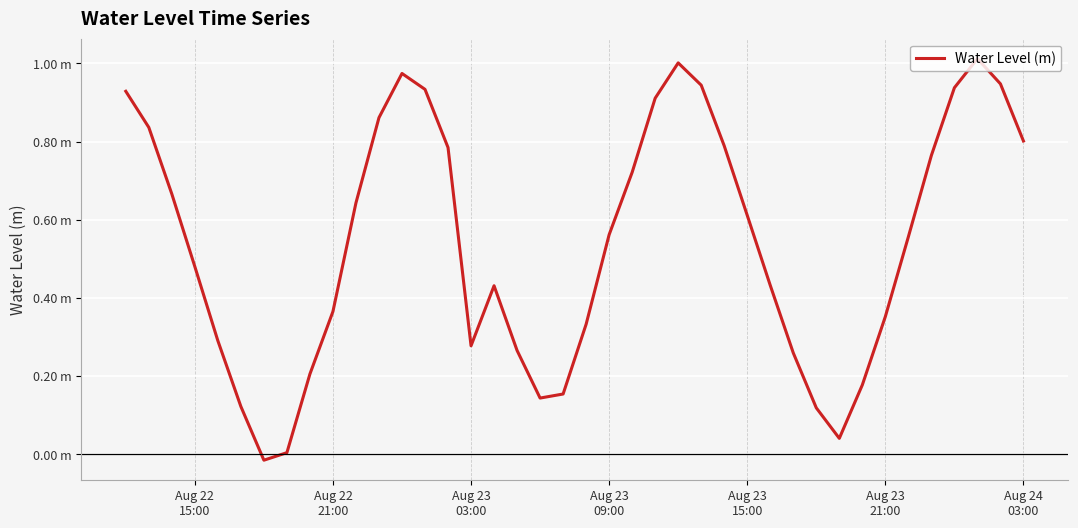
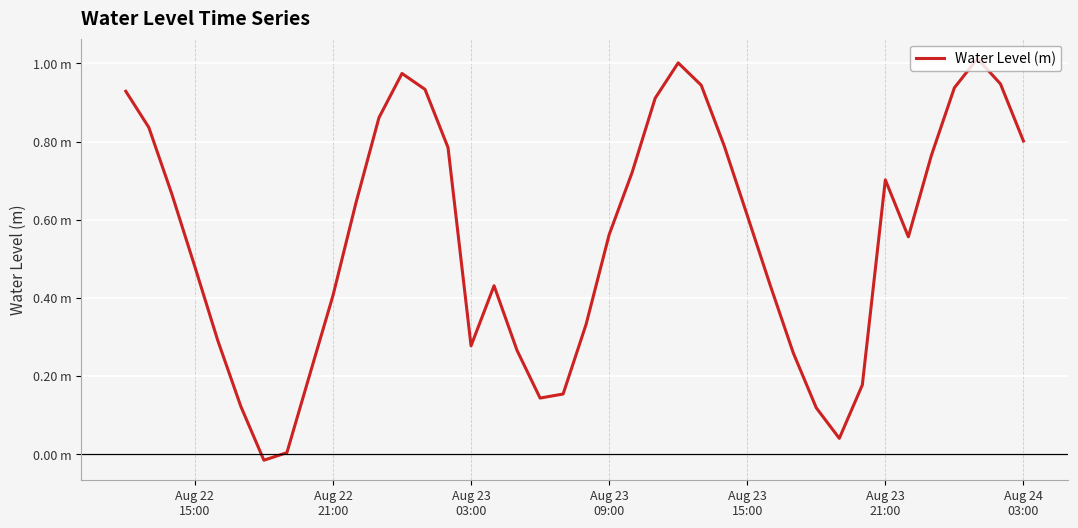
Aug 22 21:00: 0.37 m -> 0.41 m
Aug 23 21:00: 0.35 m -> 0.70 m
